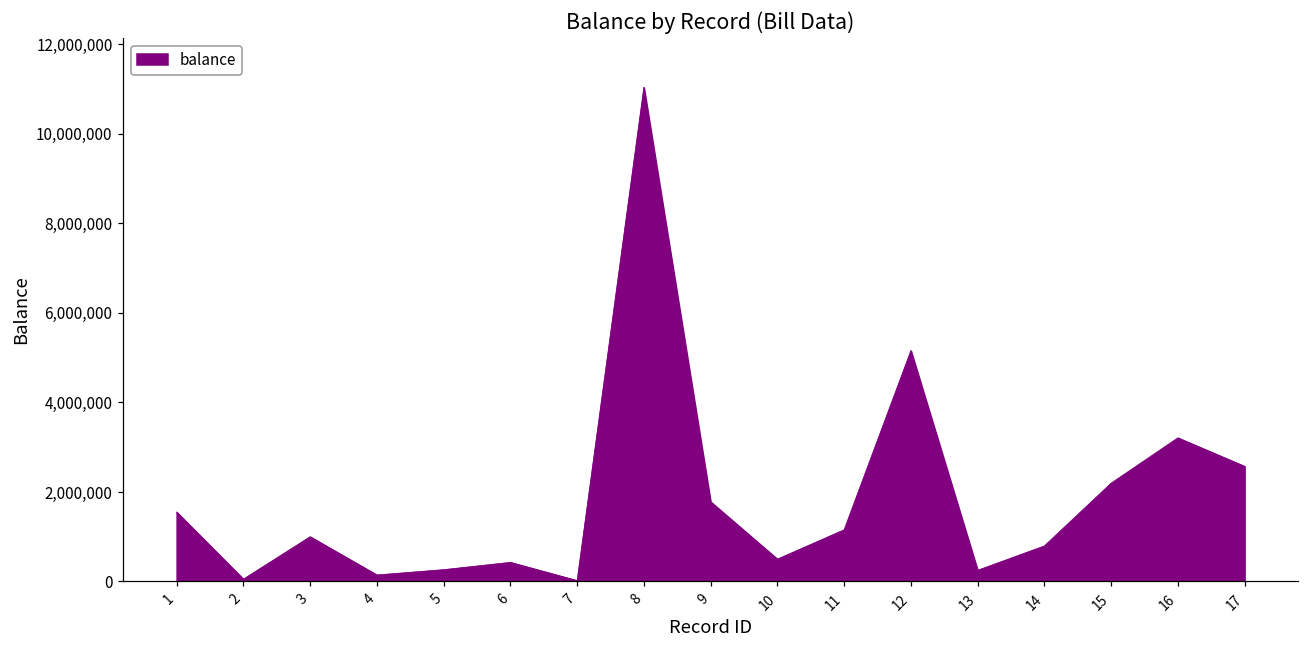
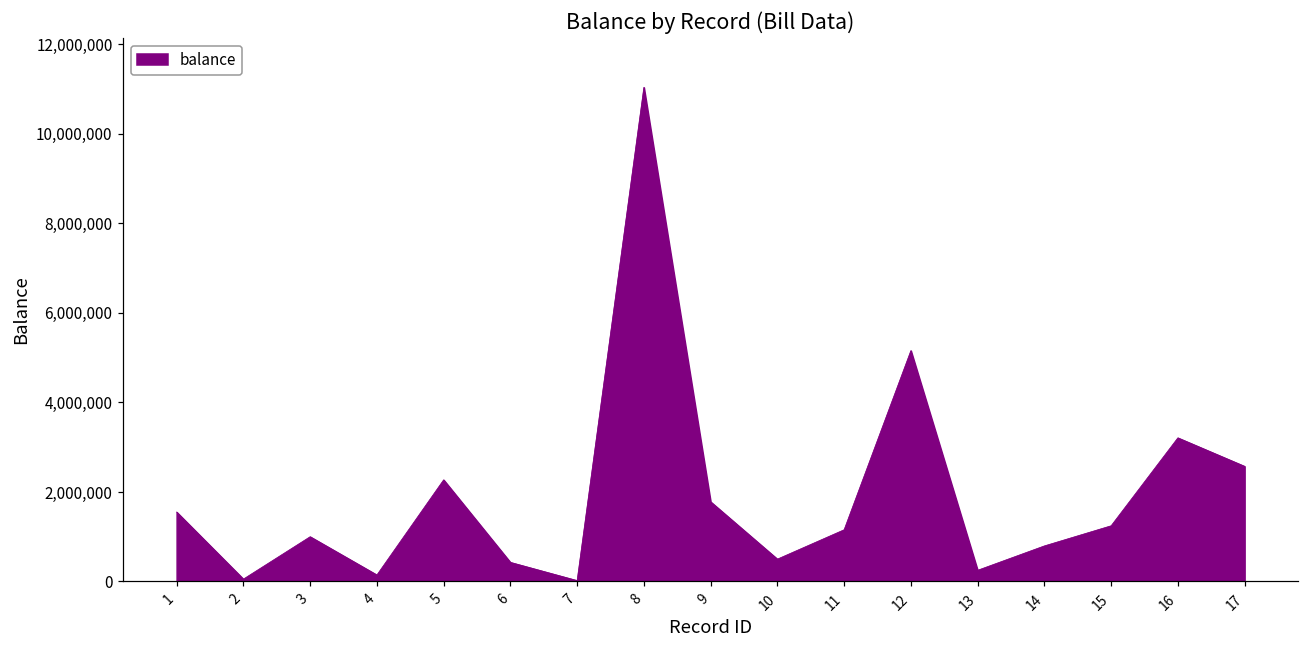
5: 300,000 -> 2,300,000
15: 2,200,000 -> 1,200,000
